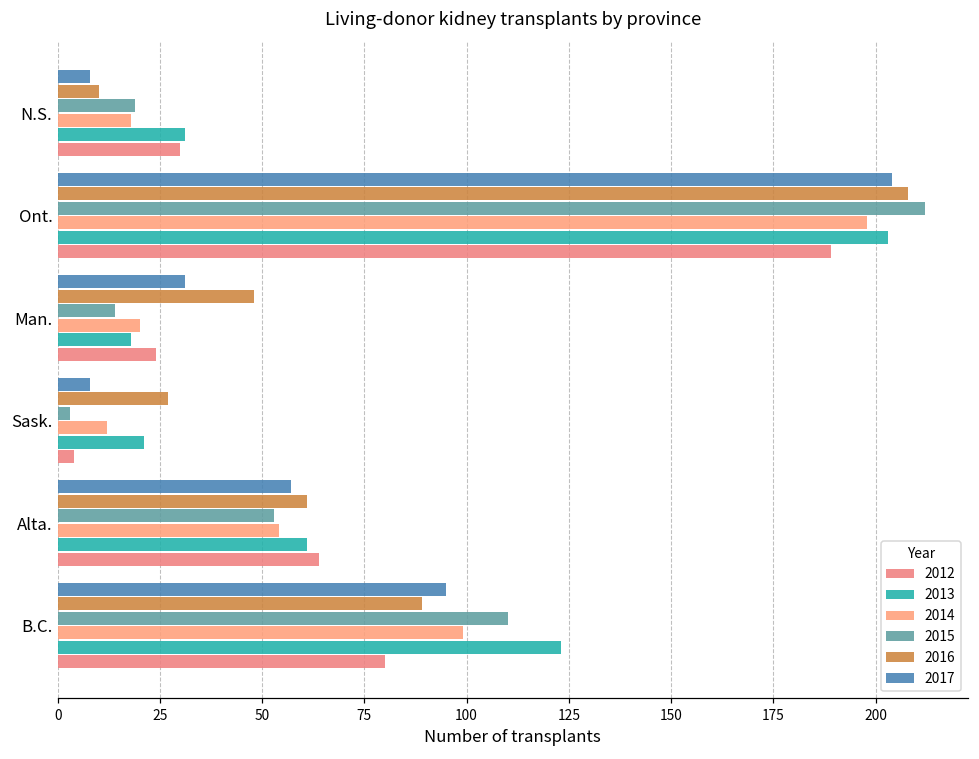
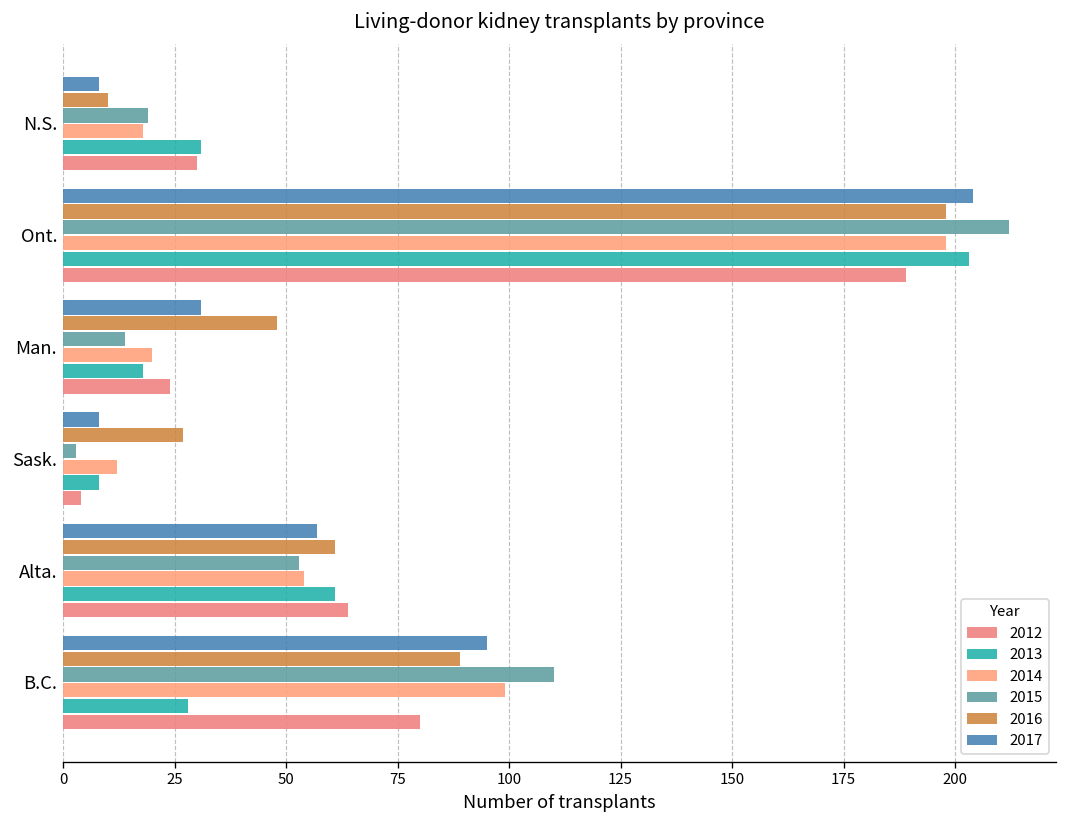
2016, Ont.: 208 -> 198
2013, Sask.: 21 -> 8
2013, B.C.: 123 -> 28
